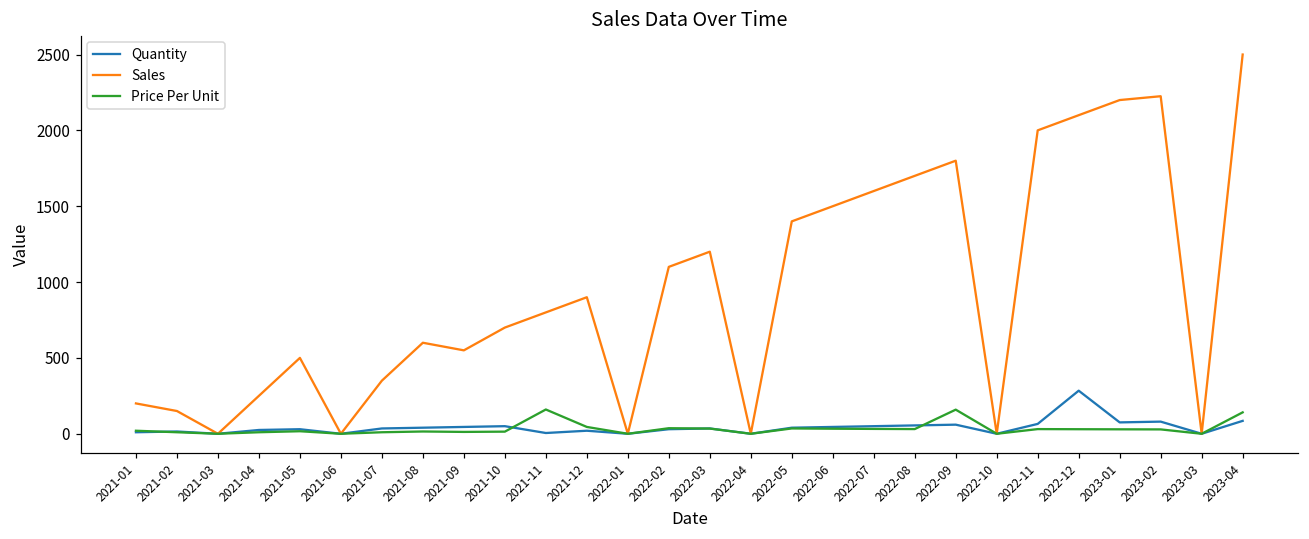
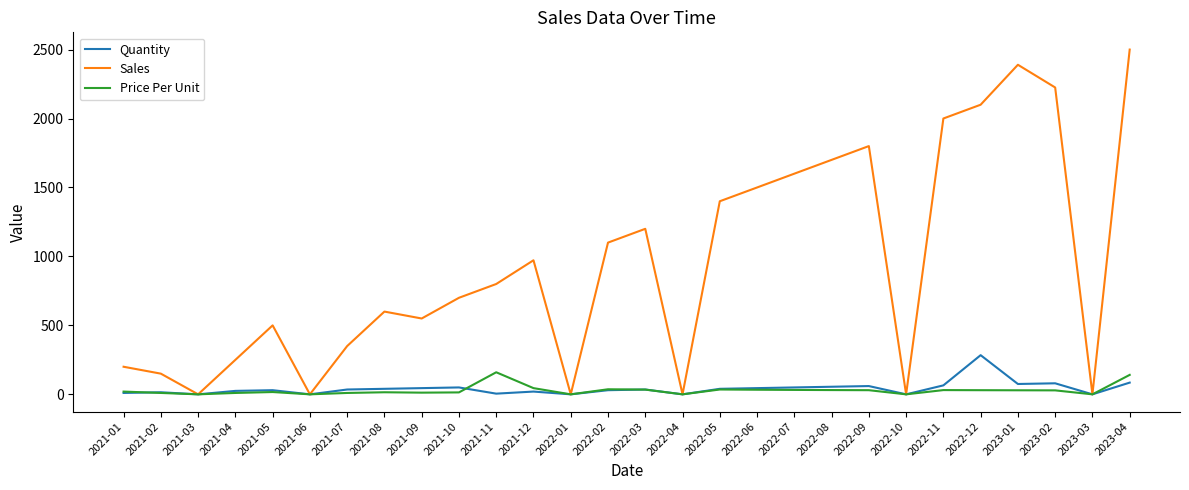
Sales, 2021-12: 900 -> 970
Price Per Unit, 2022-09: 160 -> 30
Sales, 2023-01: 2200 -> 2390
